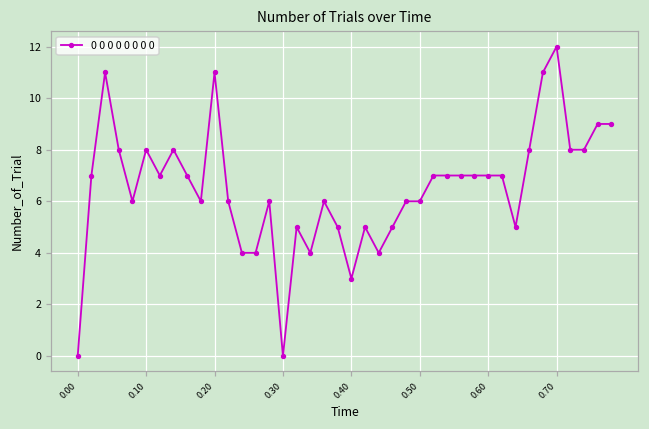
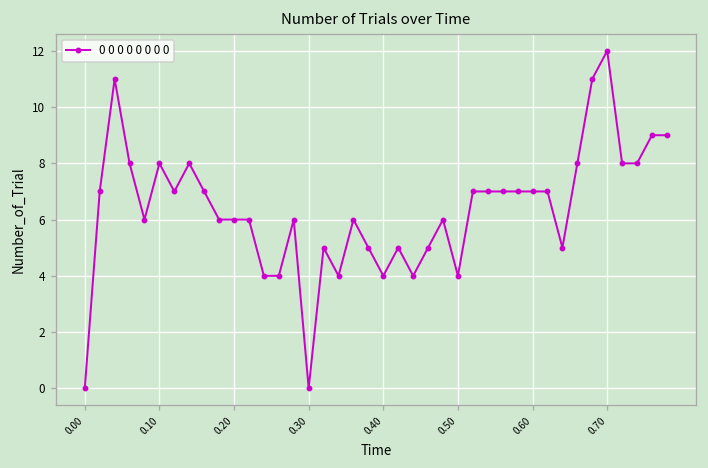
0.20: 11 -> 6
0.40: 3 -> 4
0.50: 6 -> 4
